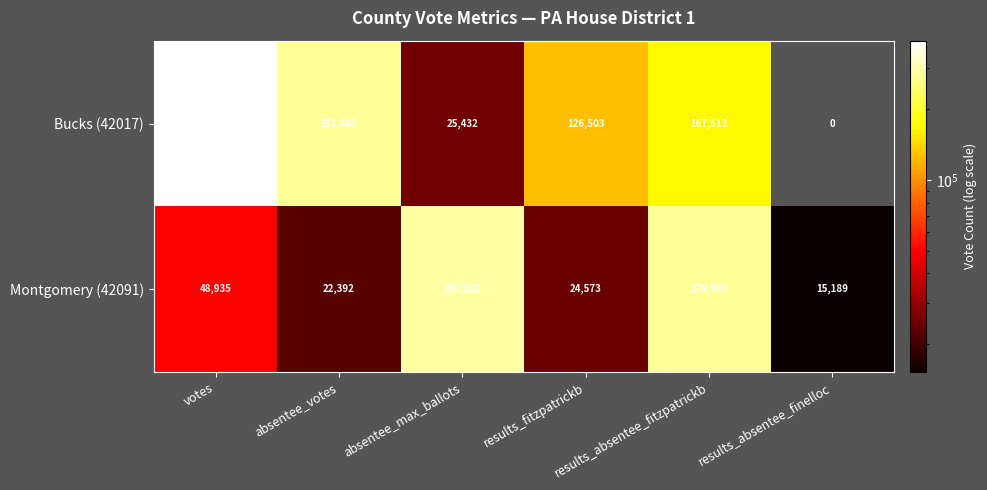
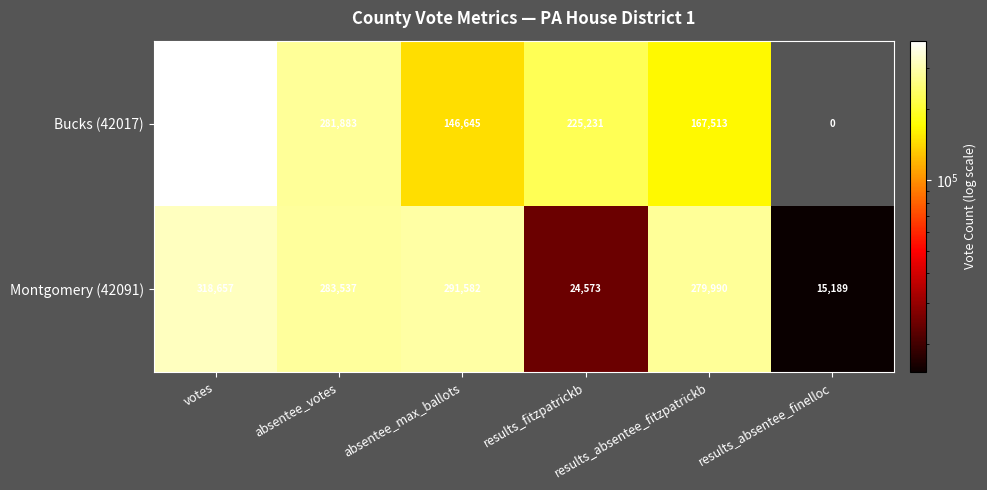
Bucks (42017), absentee_max_ballots: 25,432 -> 146,645
Bucks (42017), results_fitzpatrickb: 126,503 -> 225,231
Montgomery (42091), votes: 48,935 -> 318,657
Montgomery (42091), absentee_votes: 22,392 -> 283,537
